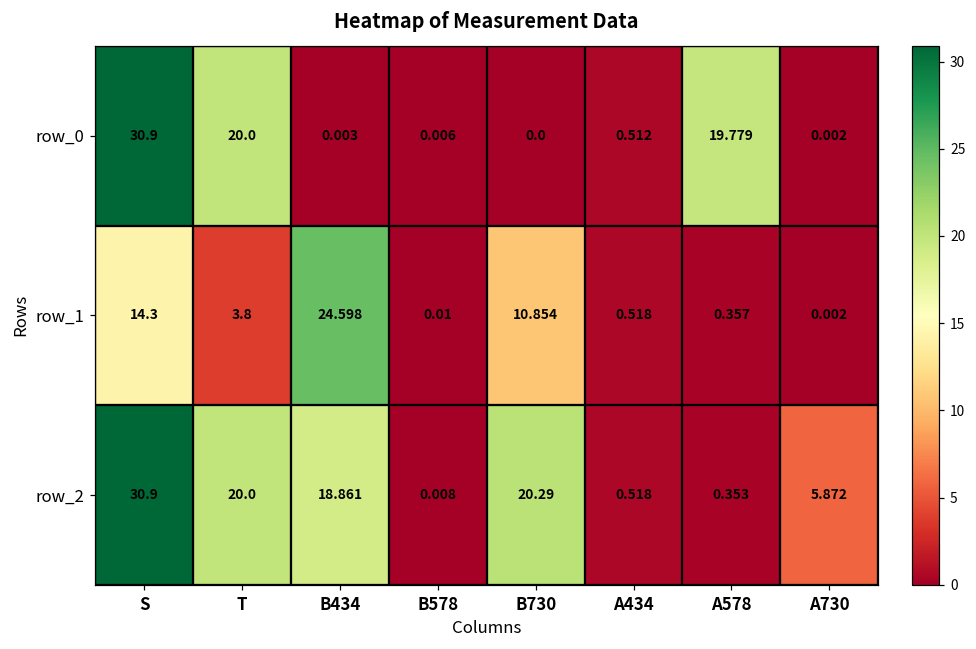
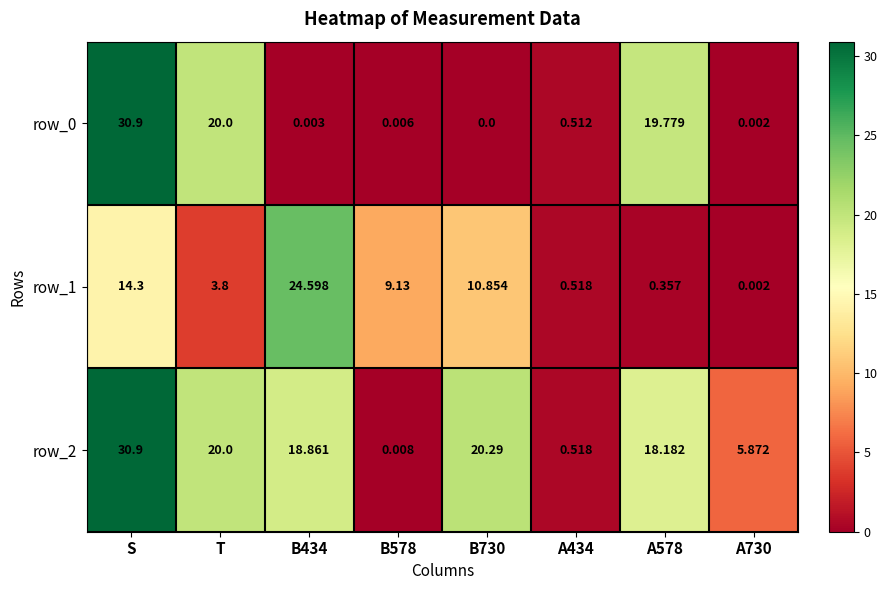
row_1, B578: 0.01 -> 9.13
row_2, A578: 0.353 -> 18.182
